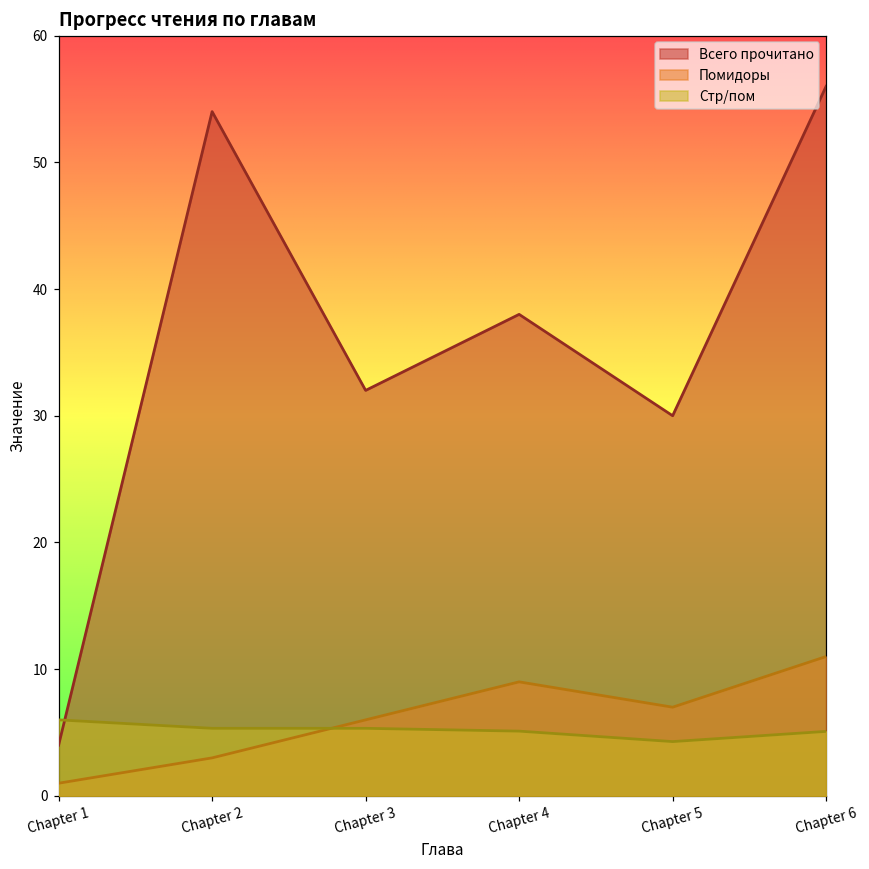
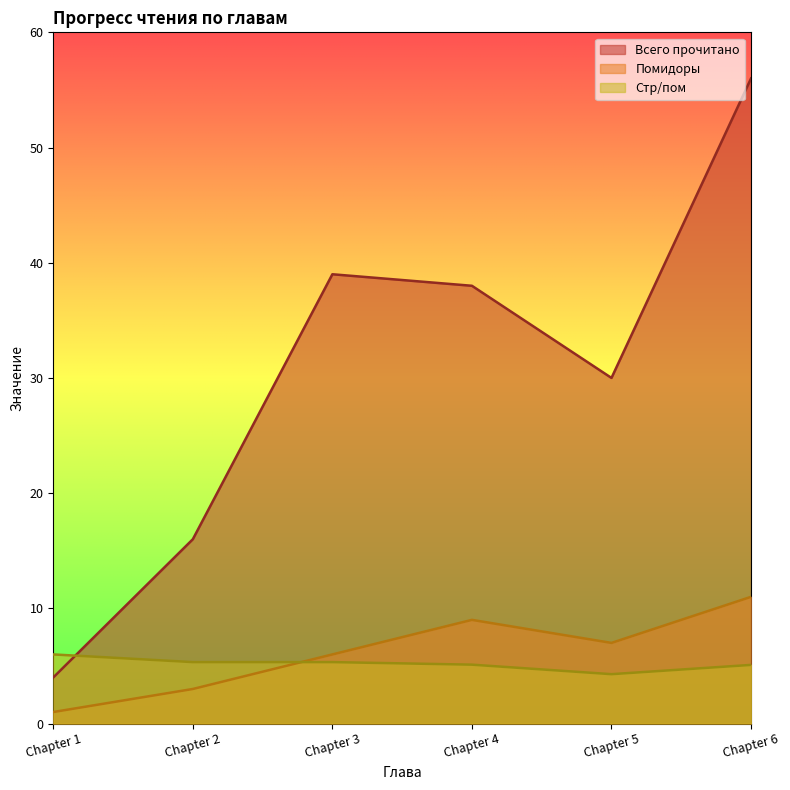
Всего прочитано, Chapter 2: 54 -> 16
Всего прочитано, Chapter 3: 32 -> 39
